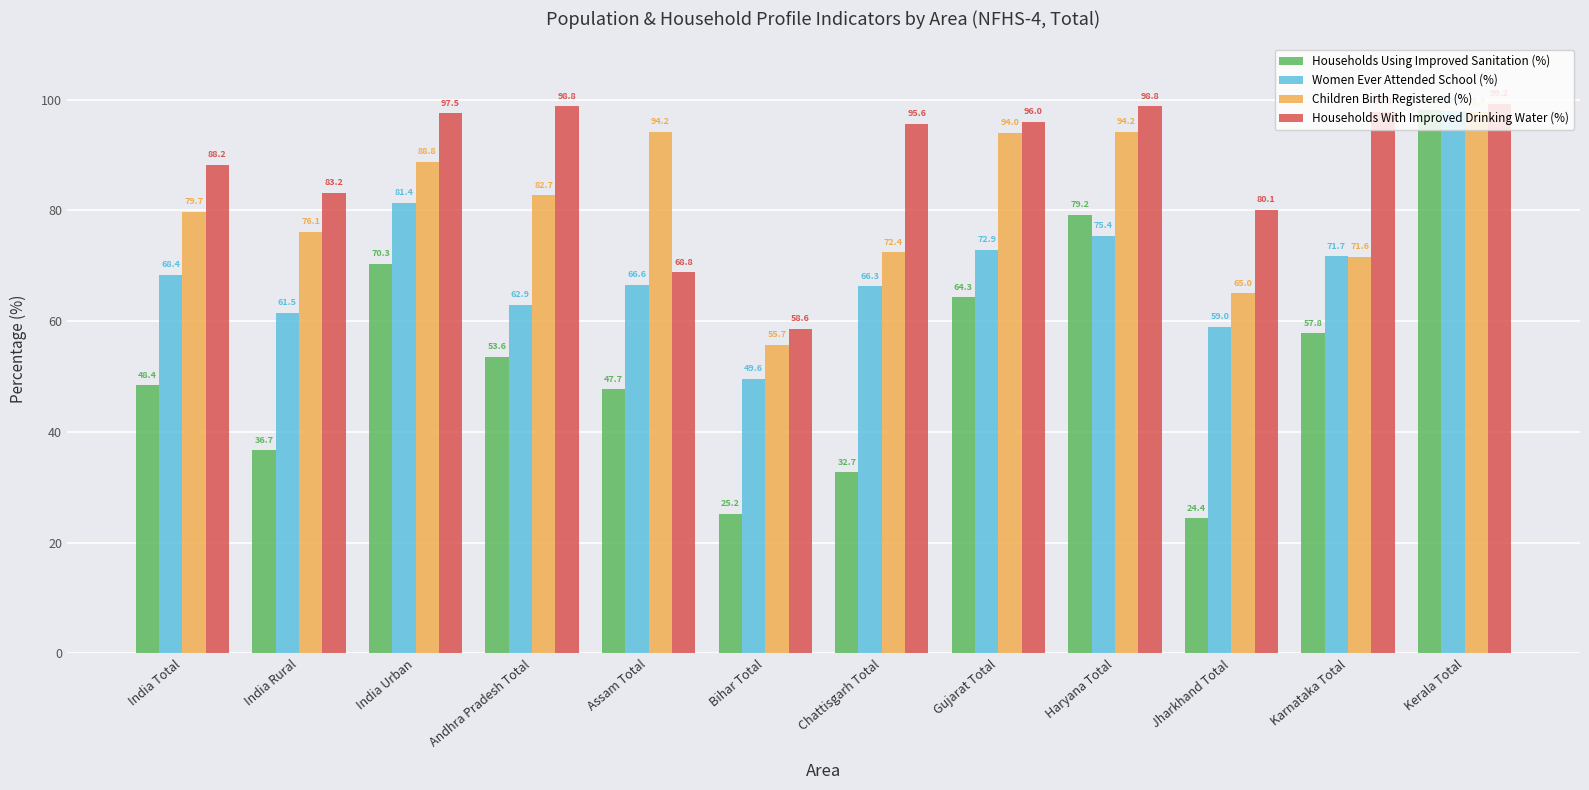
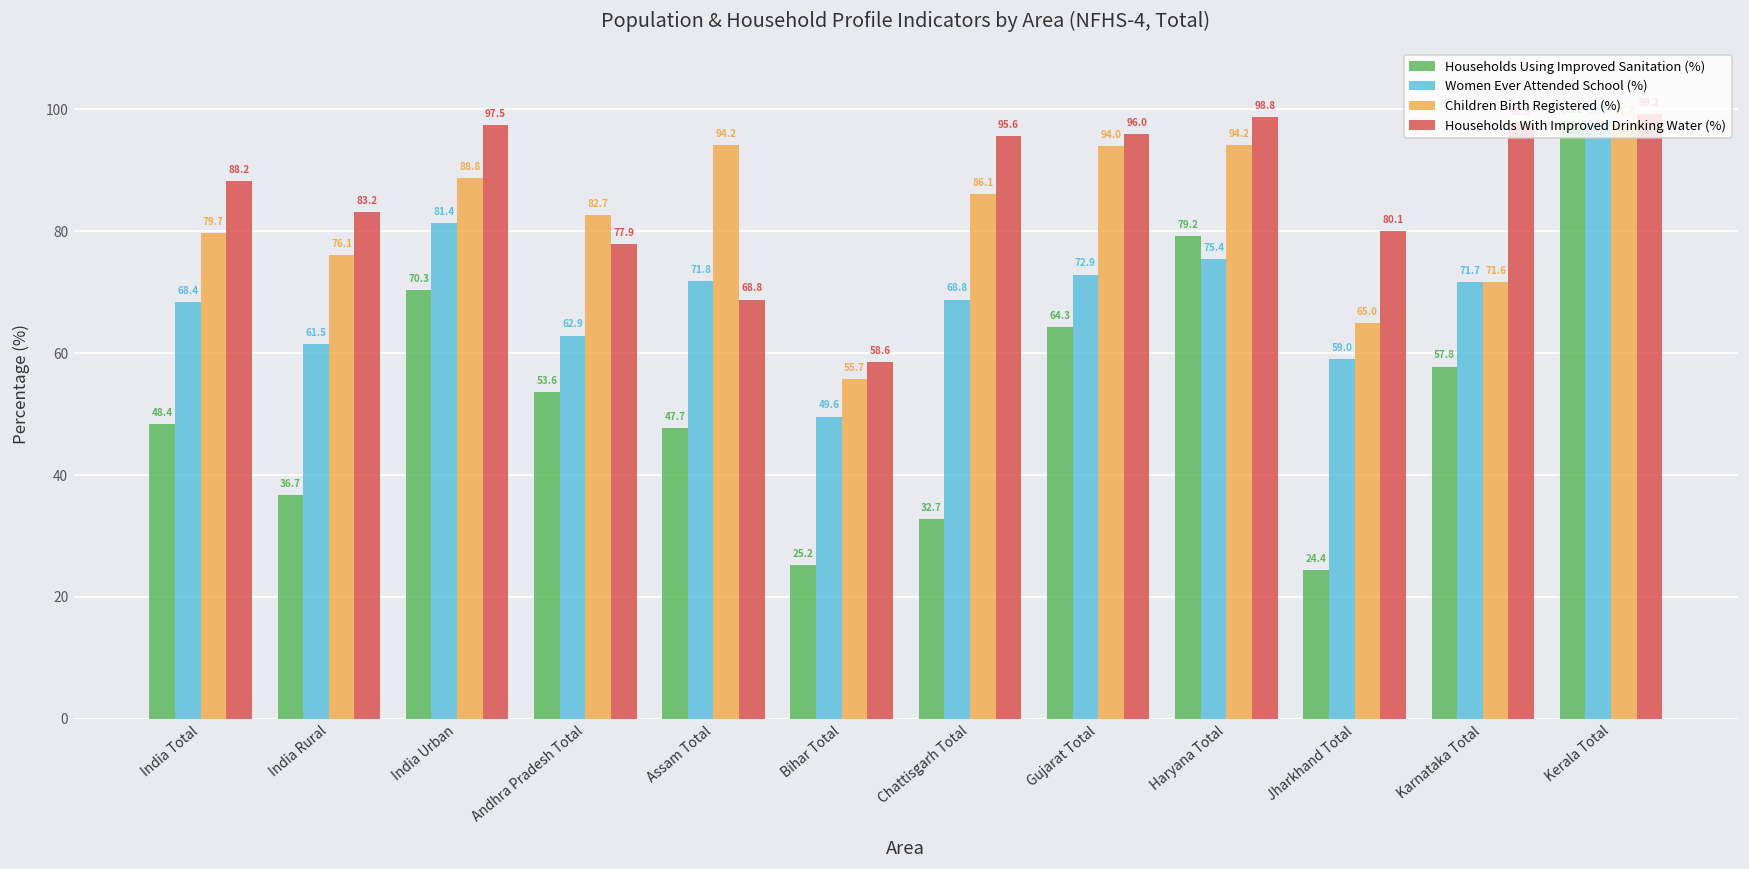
Households With Improved Drinking Water (%), Andhra Pradesh Total: 98.8 -> 77.9
Women Ever Attended School (%), Assam Total: 66.6 -> 71.8
Women Ever Attended School (%), Chattisgarh Total: 66.3 -> 68.8
Children Birth Registered (%), Chattisgarh Total: 72.4 -> 86.1
